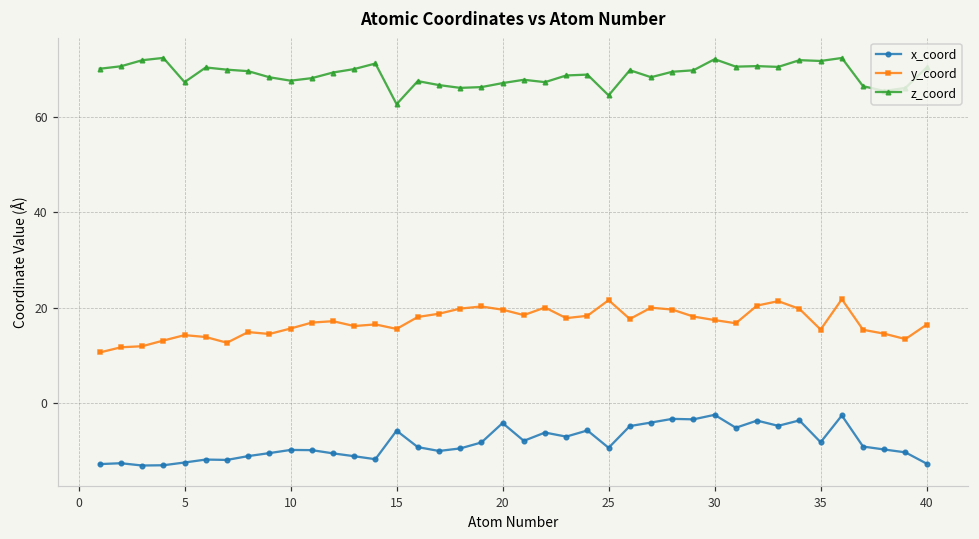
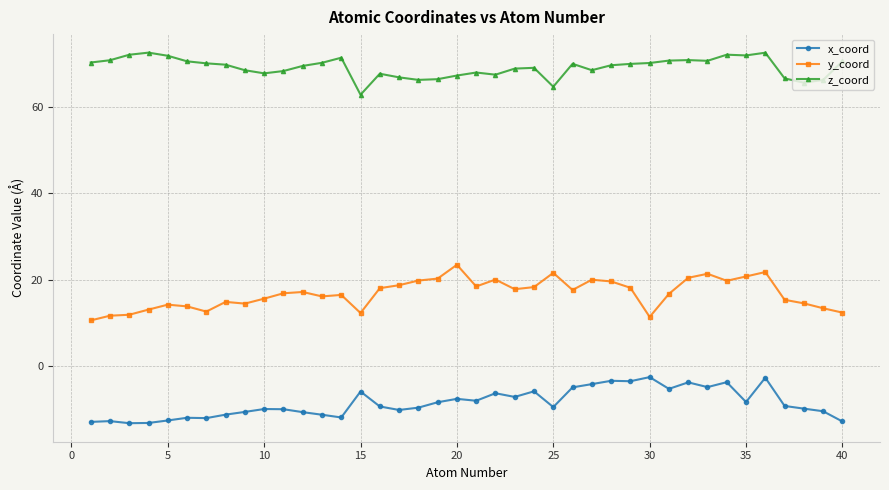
z_coord, 5: 67 -> 72
y_coord, 15: 15 -> 12
x_coord, 20: -4 -> -8
y_coord, 20: 20 -> 23
y_coord, 30: 17 -> 11
z_coord, 30: 72 -> 70
y_coord, 35: 15 -> 21
y_coord, 40: 16 -> 12
